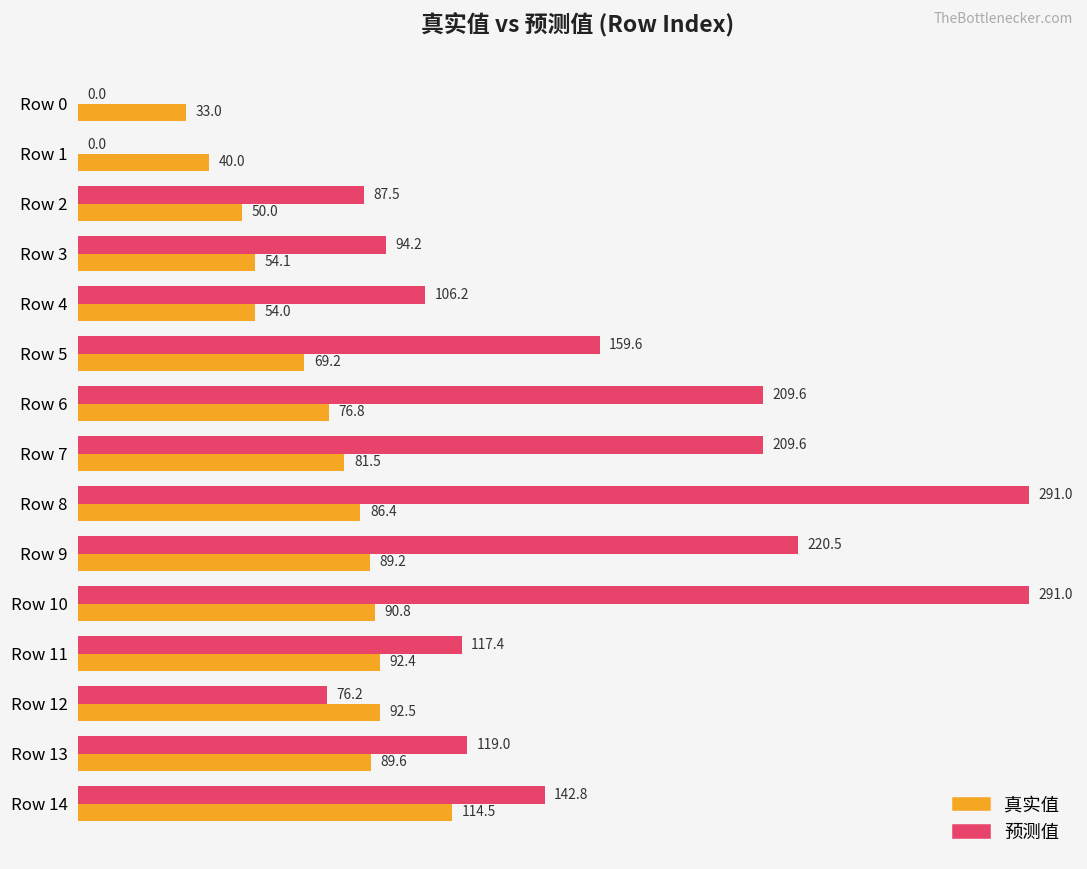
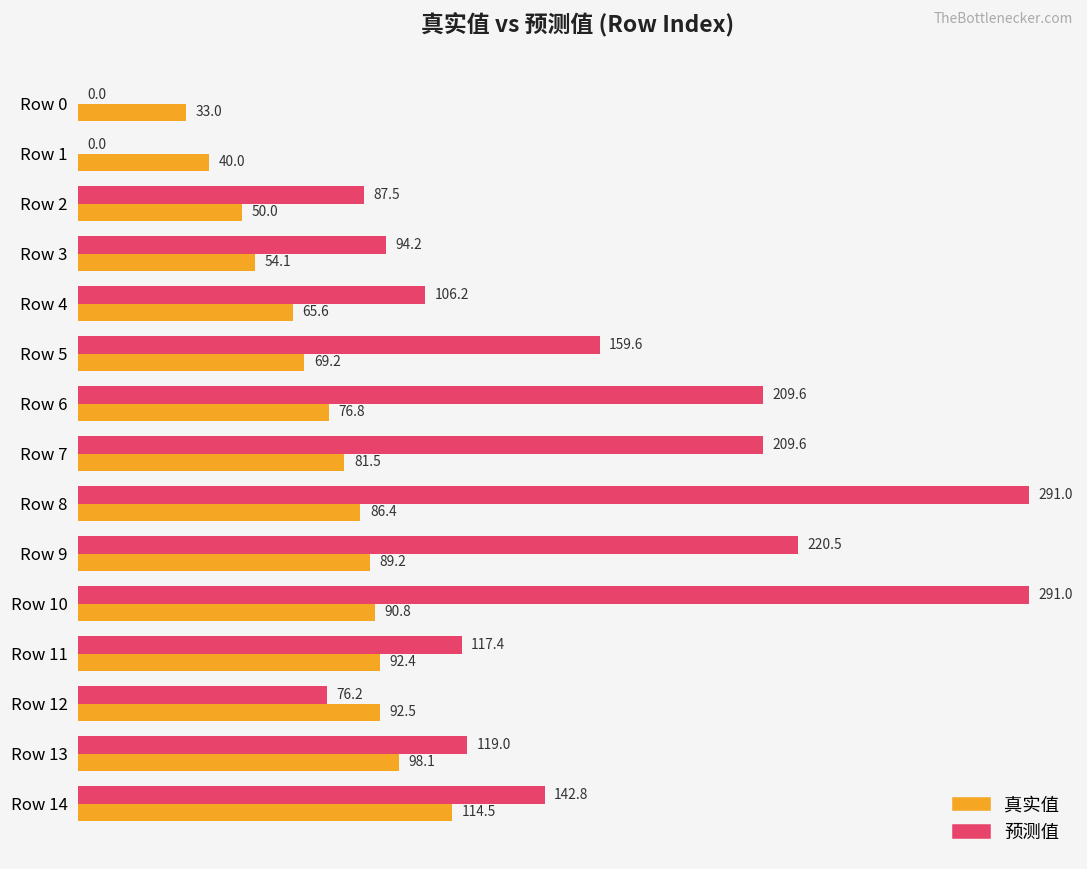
真实值, Row 4: 54.0 -> 65.6
真实值, Row 13: 89.6 -> 98.1
